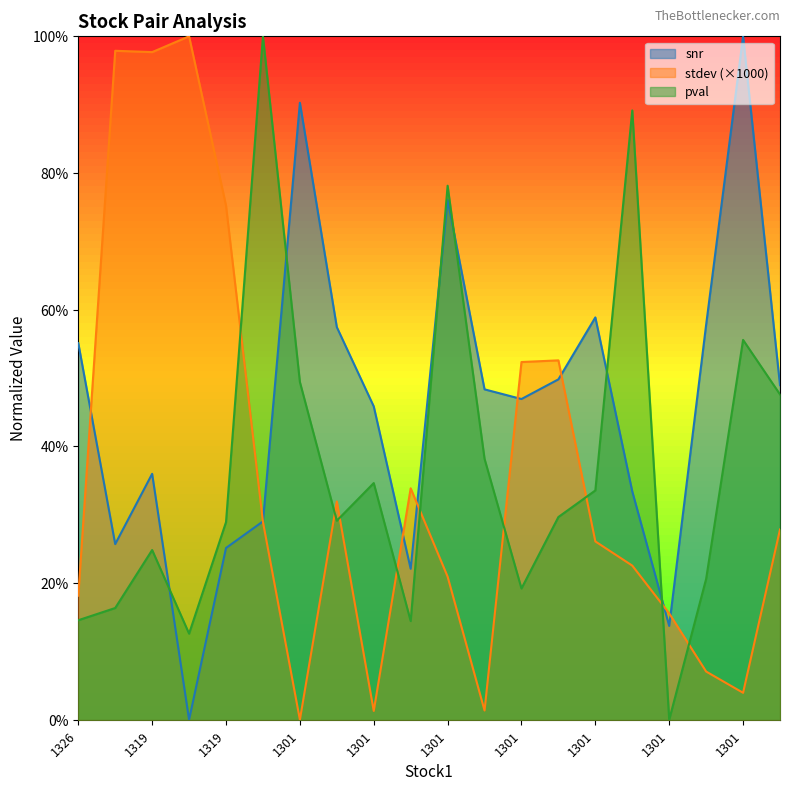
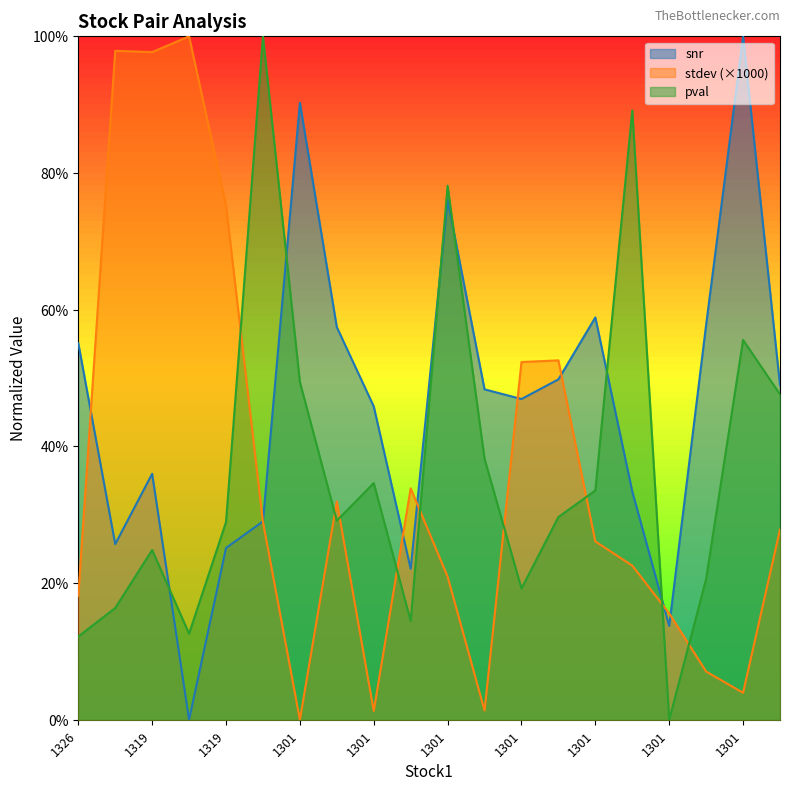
pval, 1326: 15% -> 12%
